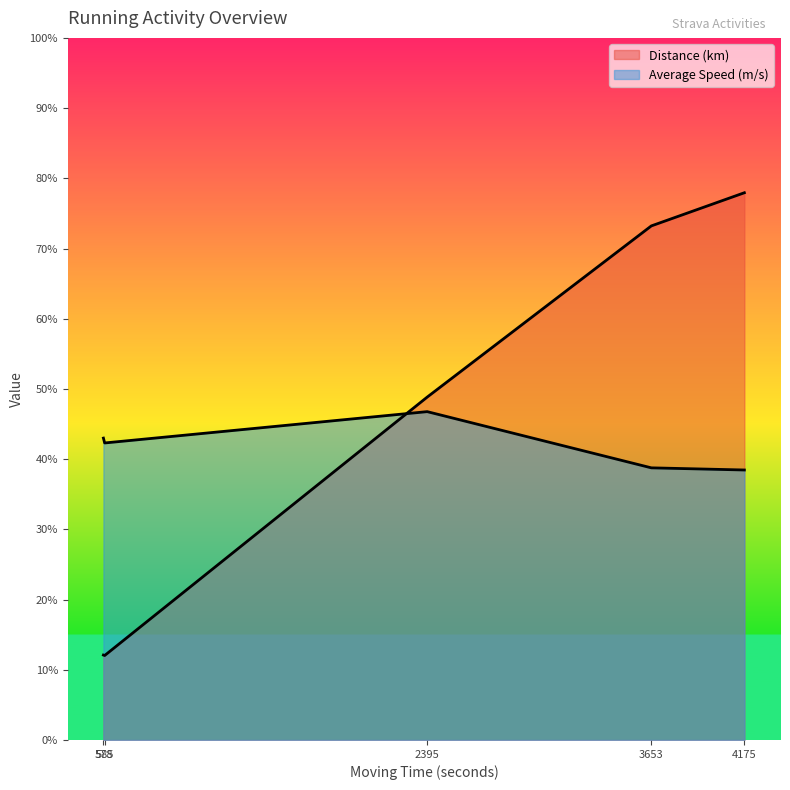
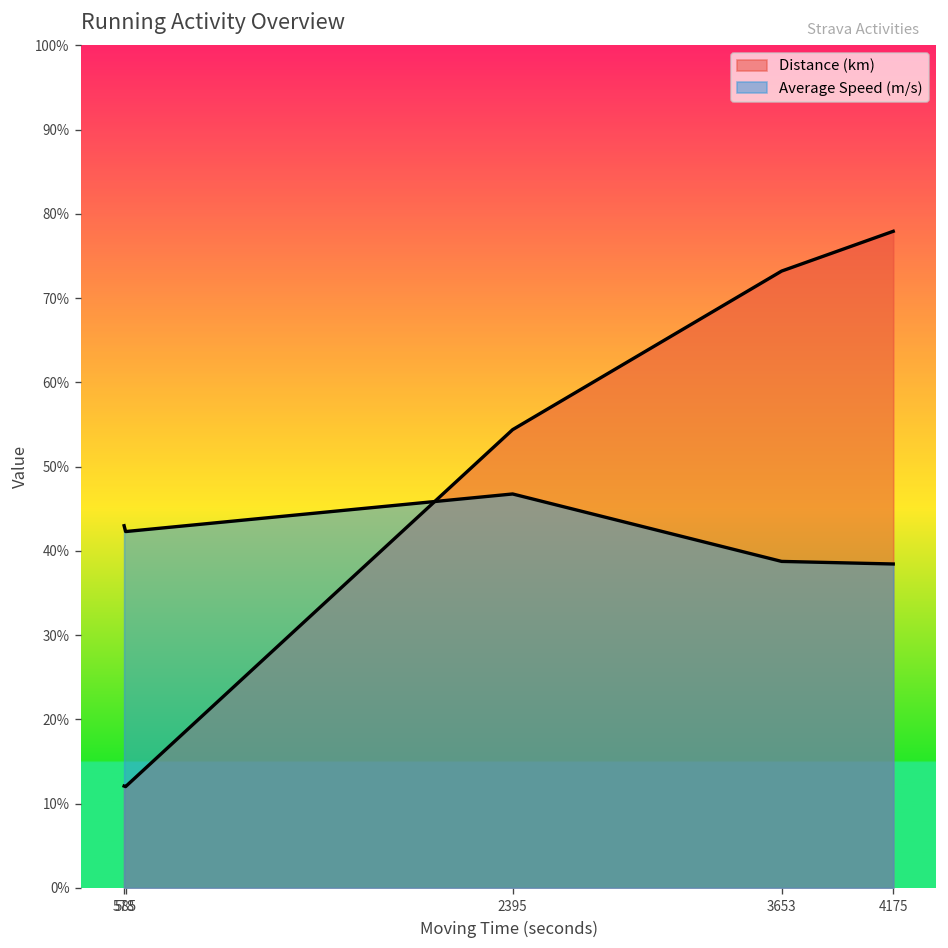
Distance (km), 2395: 49% -> 54%
